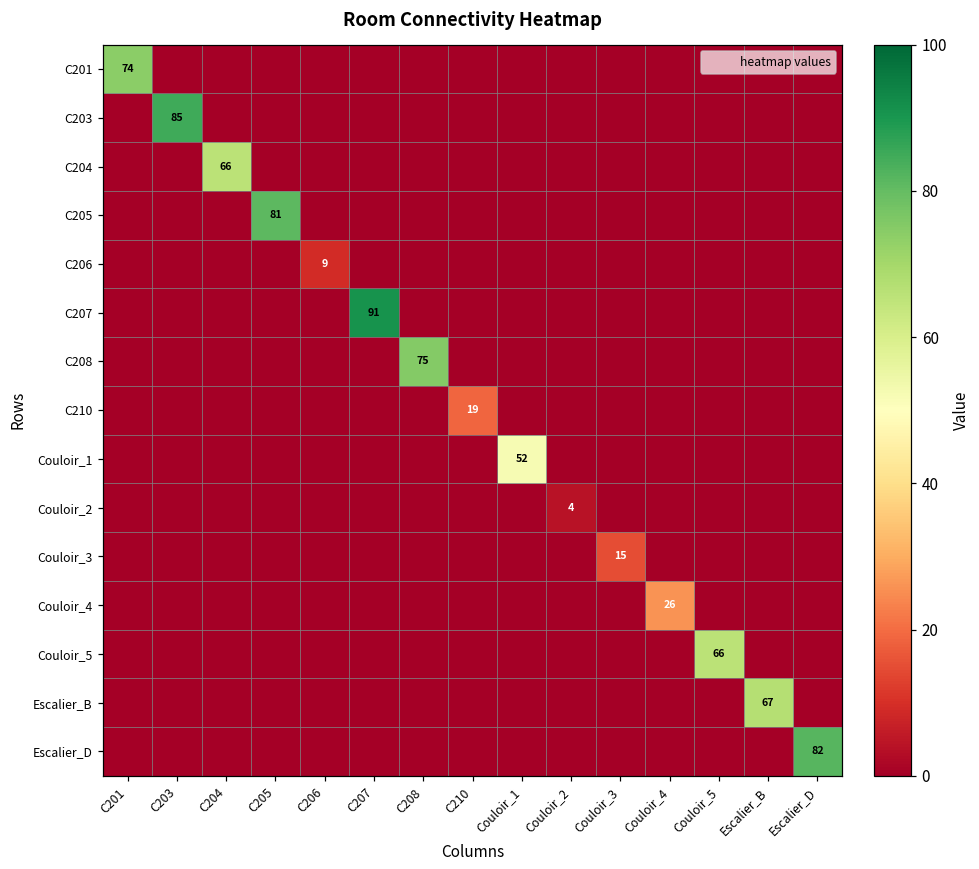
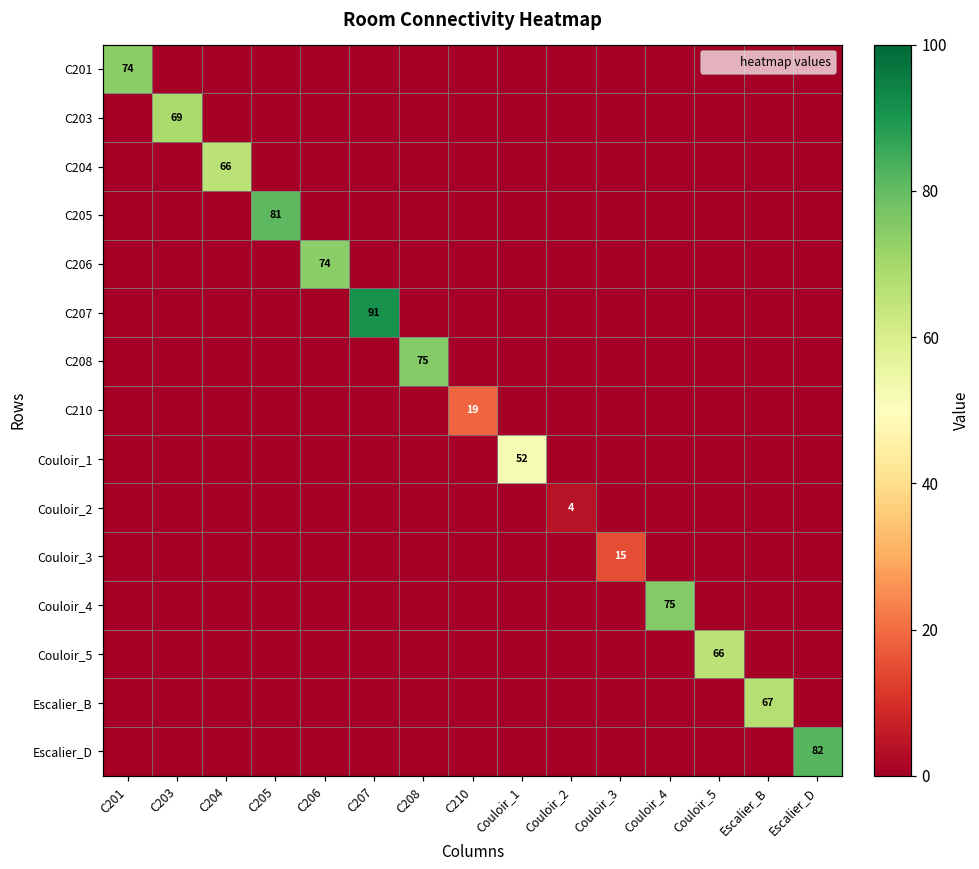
C203, C203: 85 -> 69
C206, C206: 9 -> 74
Couloir_4, Couloir_4: 26 -> 75
